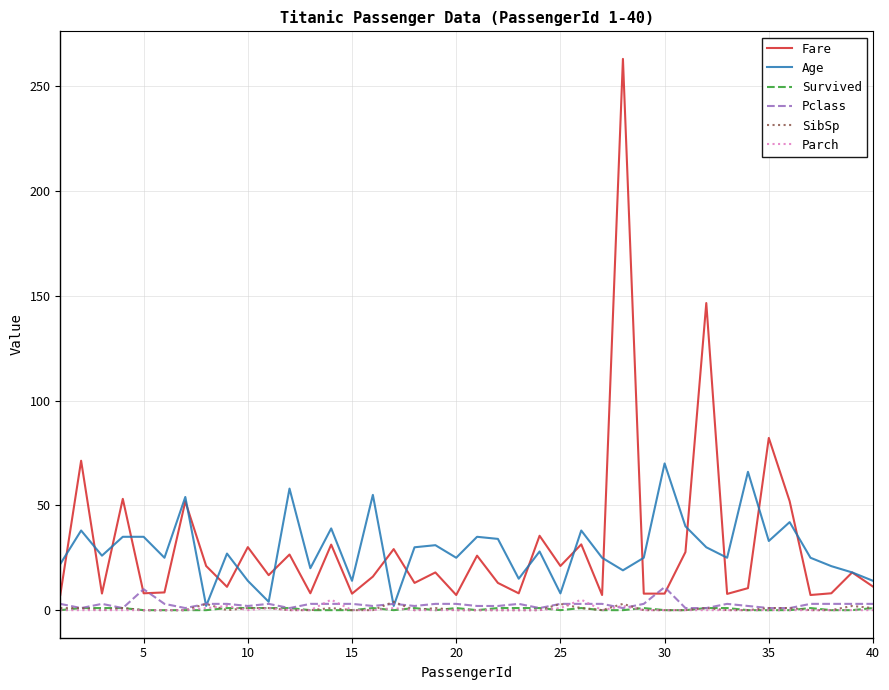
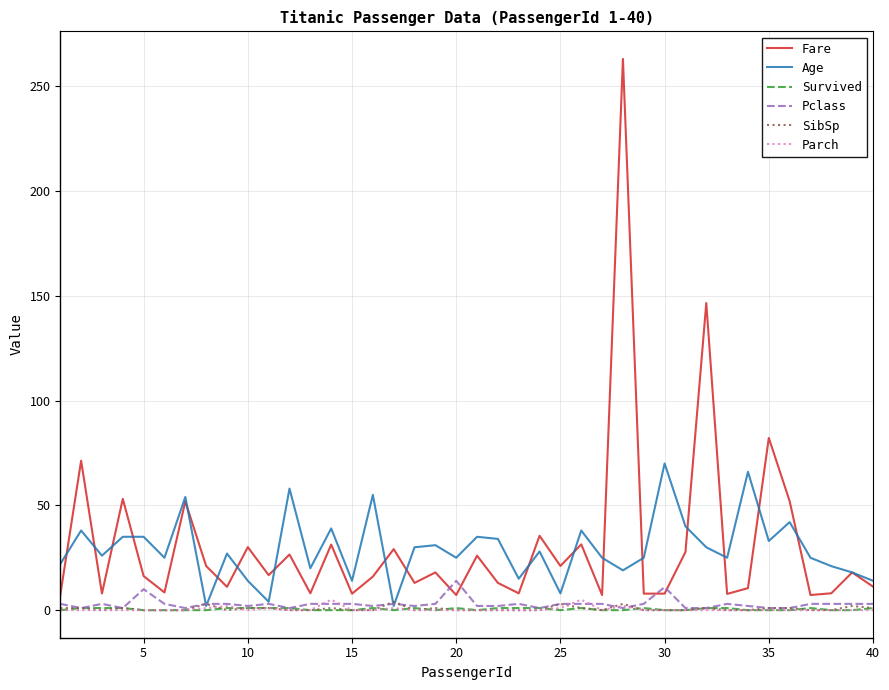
Fare, 5: 8 -> 16
Pclass, 20: 3 -> 14
